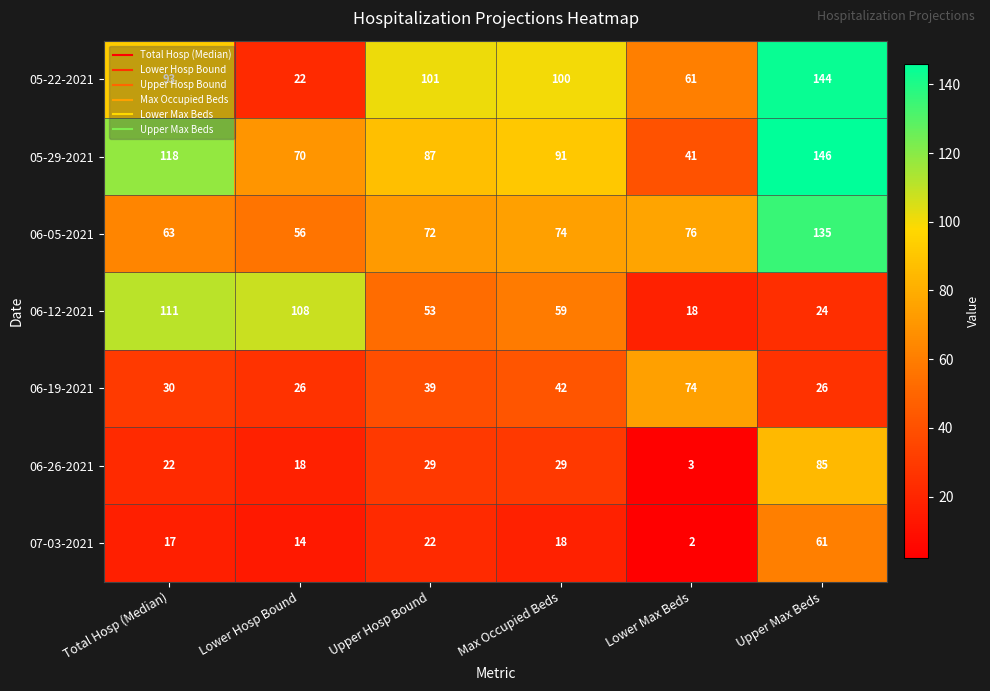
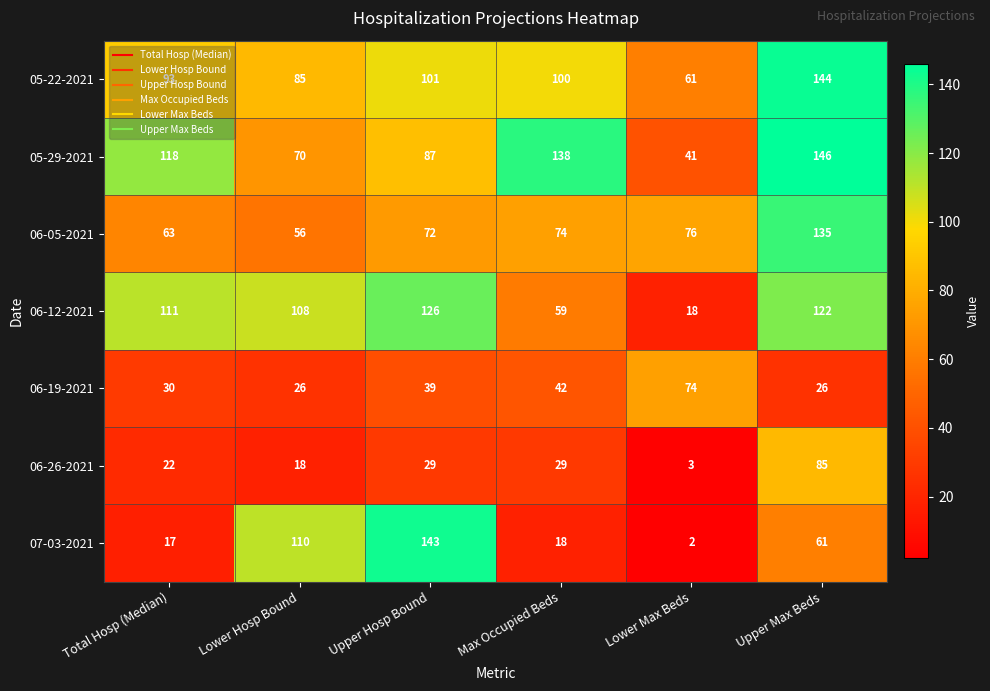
05-22-2021, Lower Hosp Bound: 22 -> 85
05-29-2021, Max Occupied Beds: 91 -> 138
06-12-2021, Upper Hosp Bound: 53 -> 126
06-12-2021, Upper Max Beds: 24 -> 122
07-03-2021, Lower Hosp Bound: 14 -> 110
07-03-2021, Upper Hosp Bound: 22 -> 143
